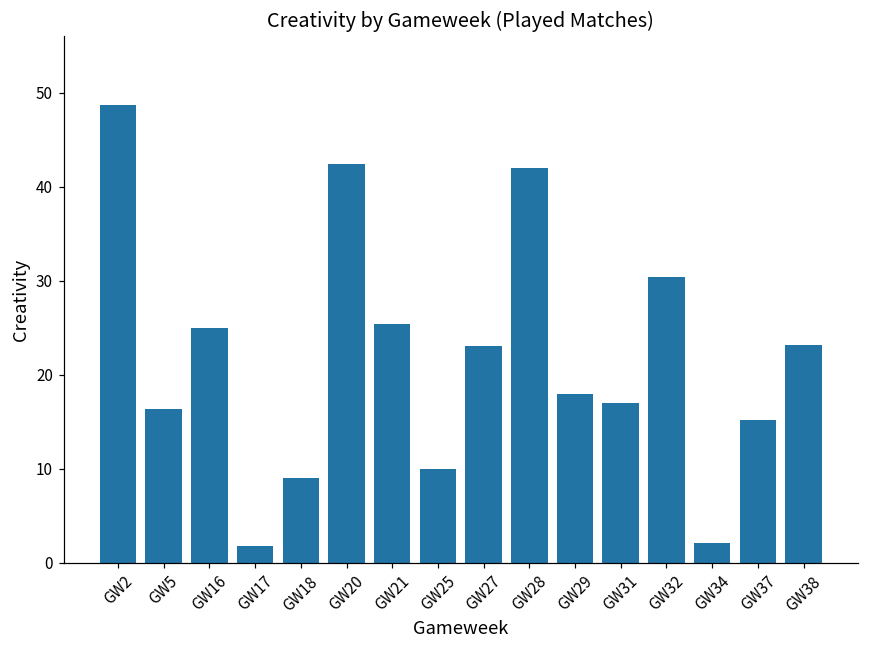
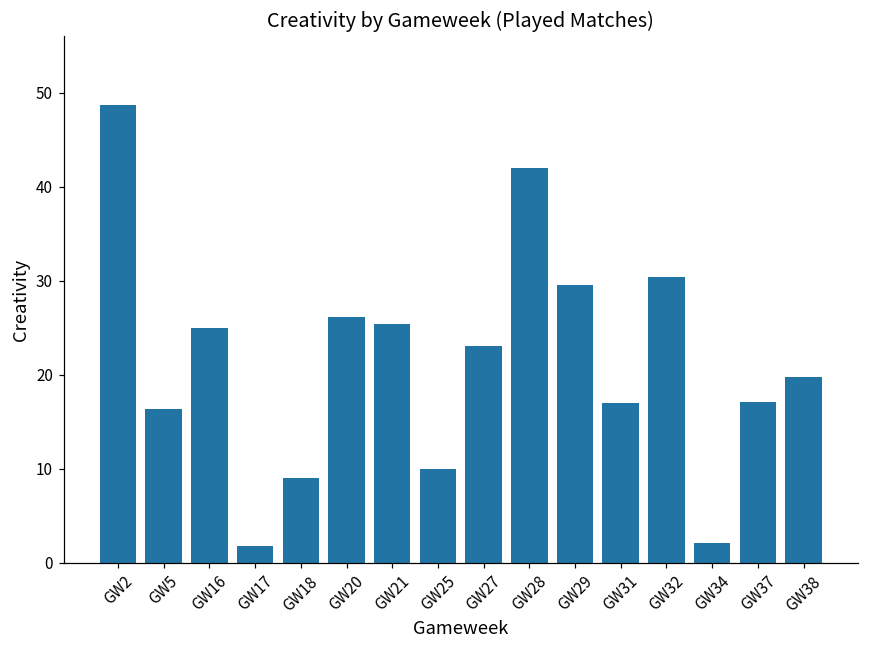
GW20: 42 -> 26
GW29: 18 -> 30
GW37: 15 -> 17
GW38: 23 -> 20
